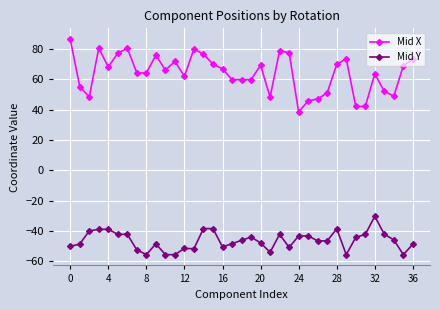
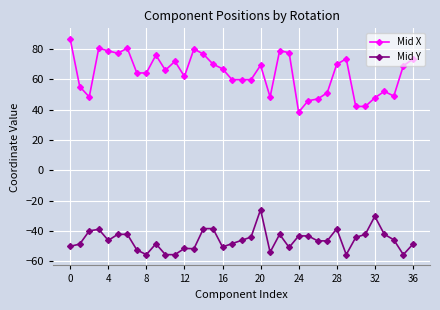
Mid X, 4: 68 -> 79
Mid Y, 4: -39 -> -46
Mid Y, 20: -48 -> -26
Mid X, 32: 64 -> 48
